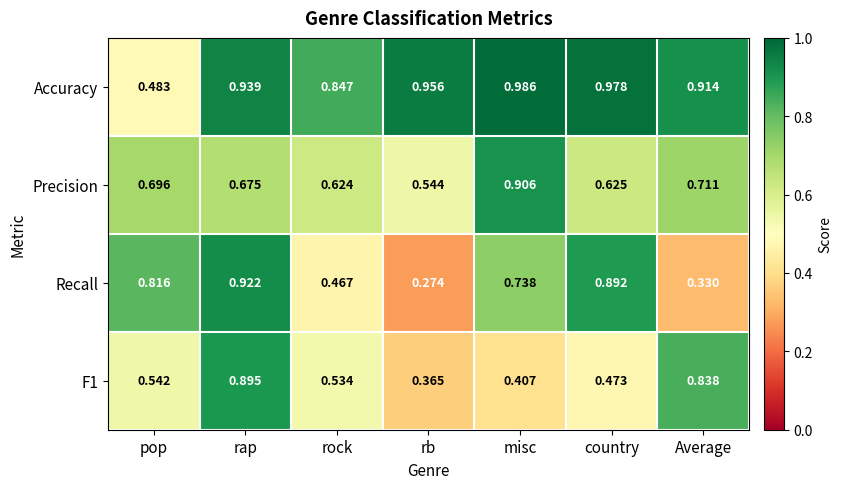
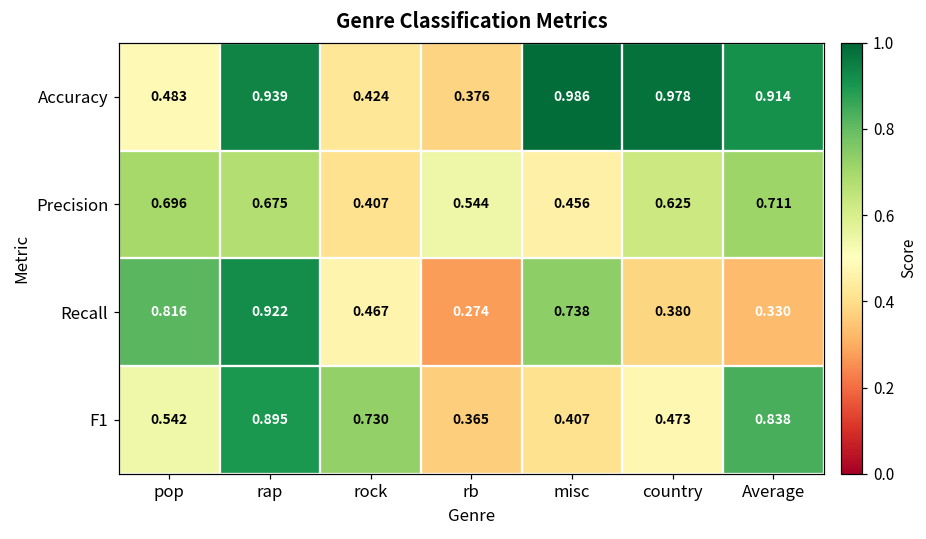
Accuracy, rock: 0.847 -> 0.424
Accuracy, rb: 0.956 -> 0.376
Precision, rock: 0.624 -> 0.407
Precision, misc: 0.906 -> 0.456
Recall, country: 0.892 -> 0.380
F1, rock: 0.534 -> 0.730
